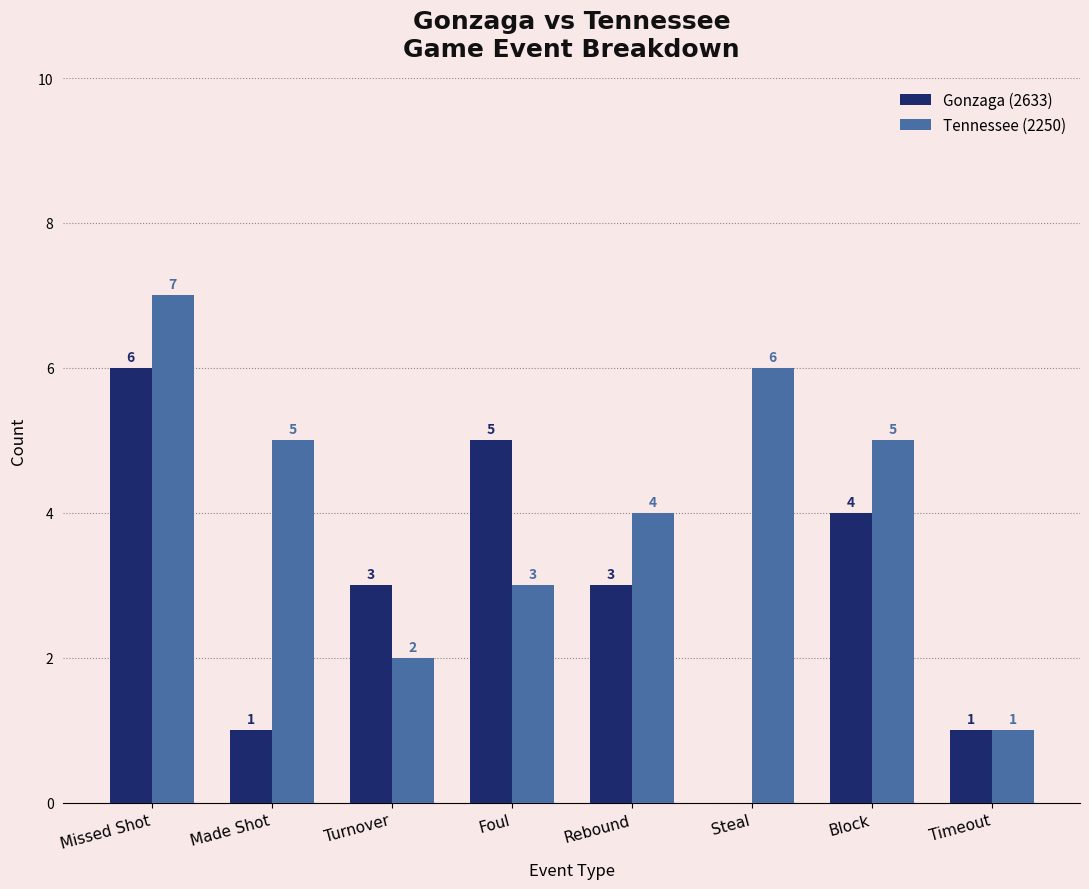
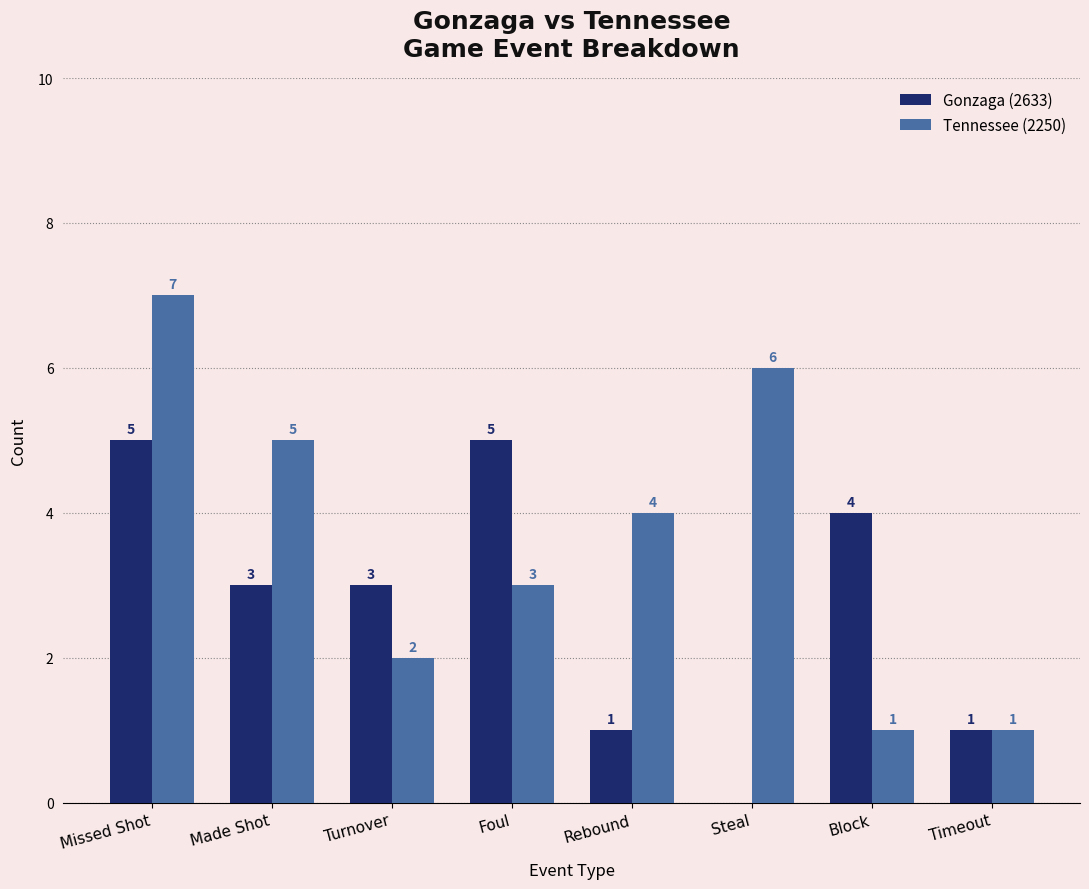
Gonzaga (2633), Missed Shot: 6 -> 5
Gonzaga (2633), Made Shot: 1 -> 3
Gonzaga (2633), Rebound: 3 -> 1
Tennessee (2250), Block: 5 -> 1
